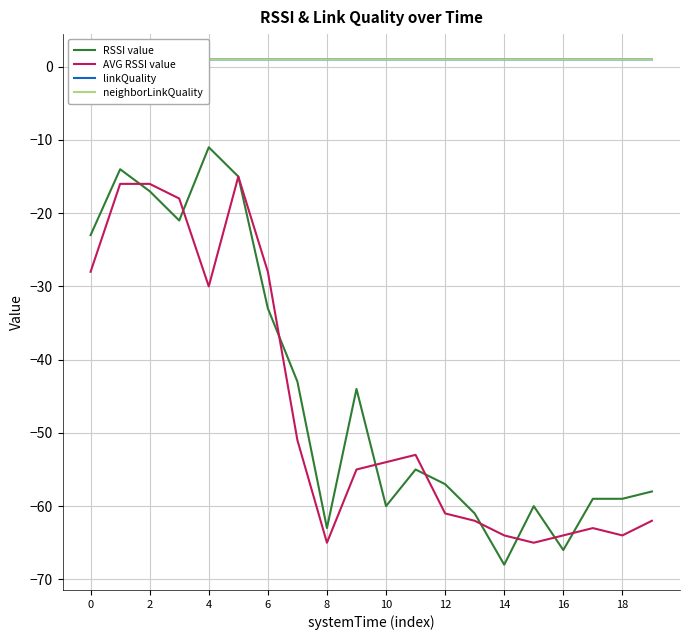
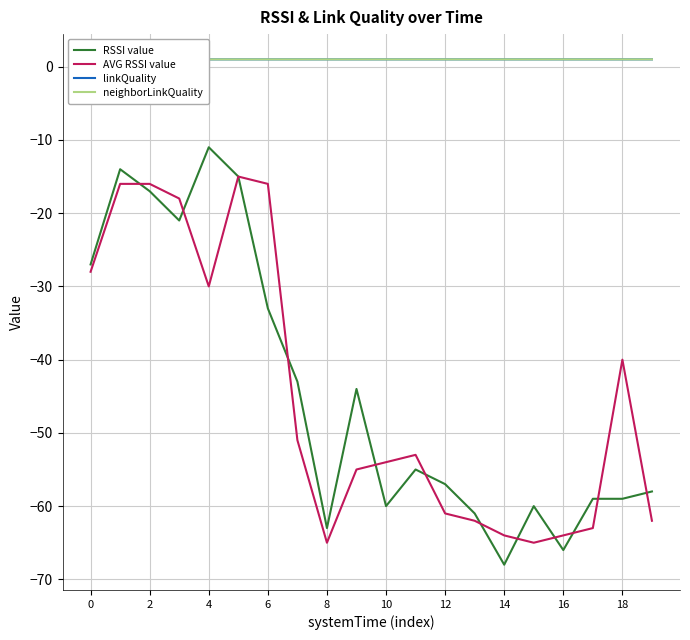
RSSI value, 0: -23 -> -27
AVG RSSI value, 6: -28 -> -16
AVG RSSI value, 18: -64 -> -40
